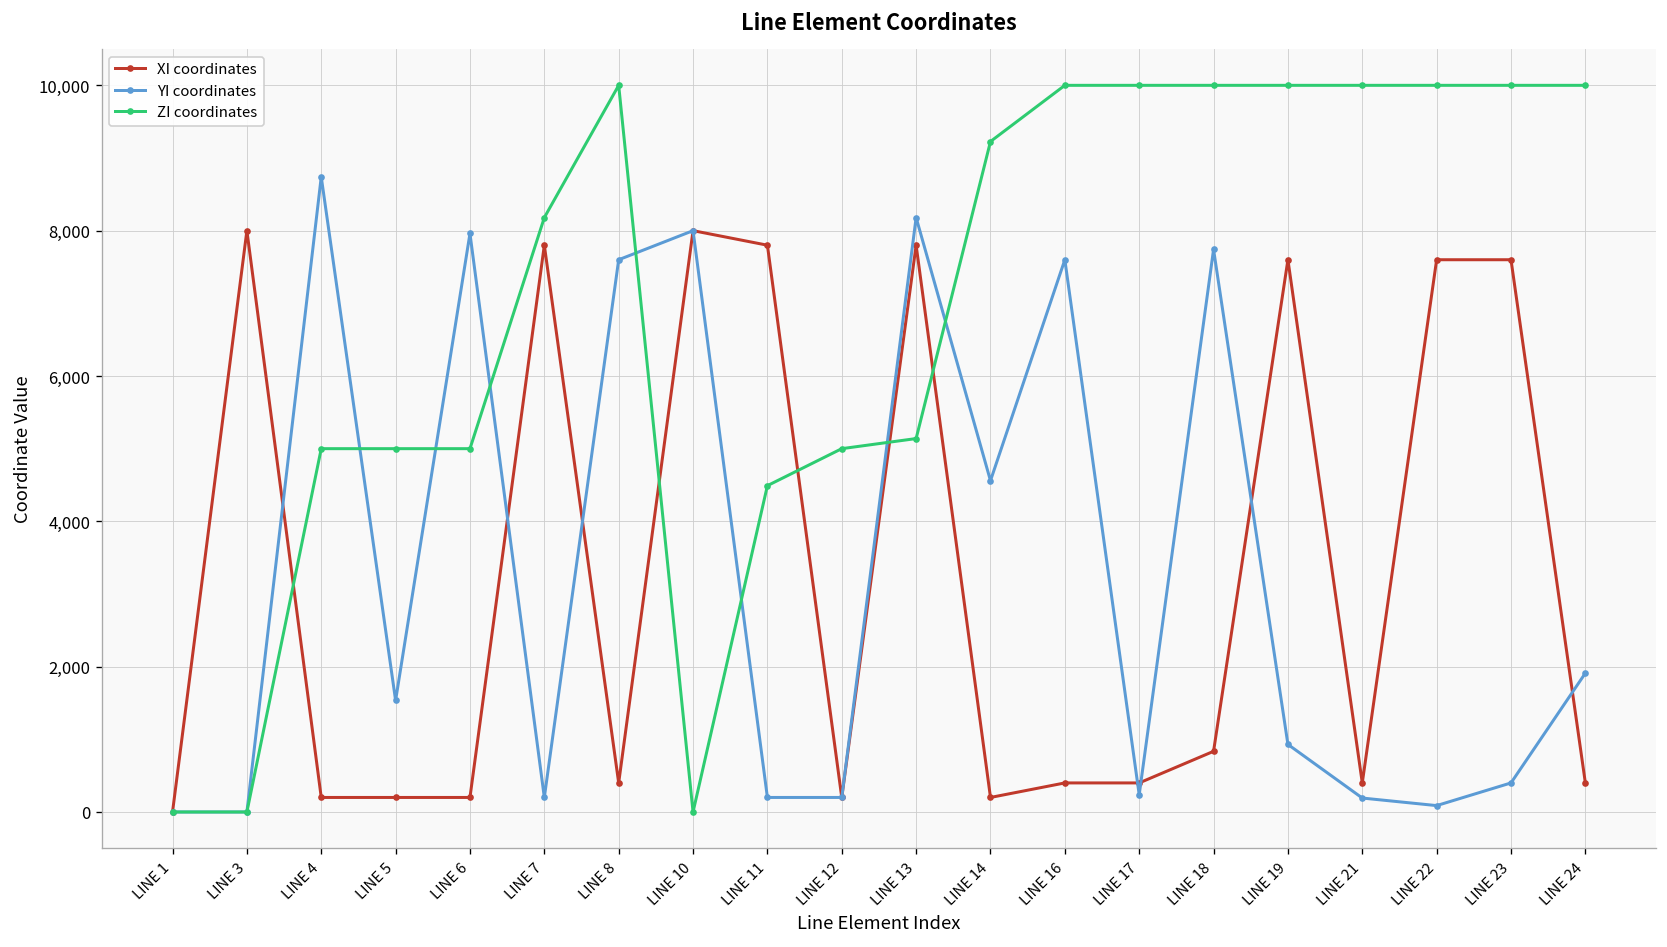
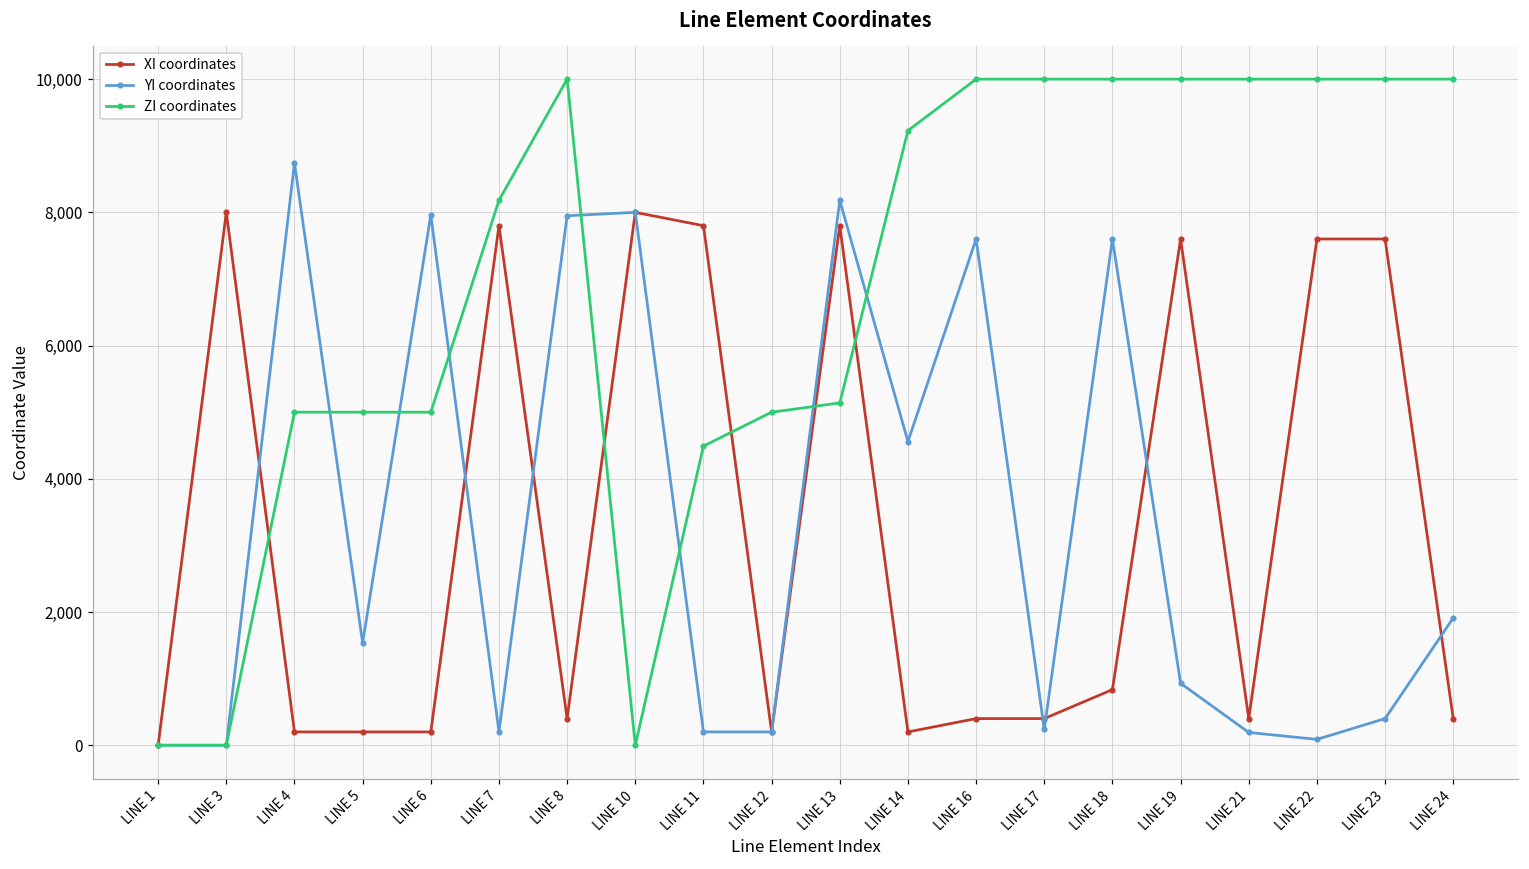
YI coordinates, LINE 8: 7,600 -> 7,900
YI coordinates, LINE 18: 7,700 -> 7,600
